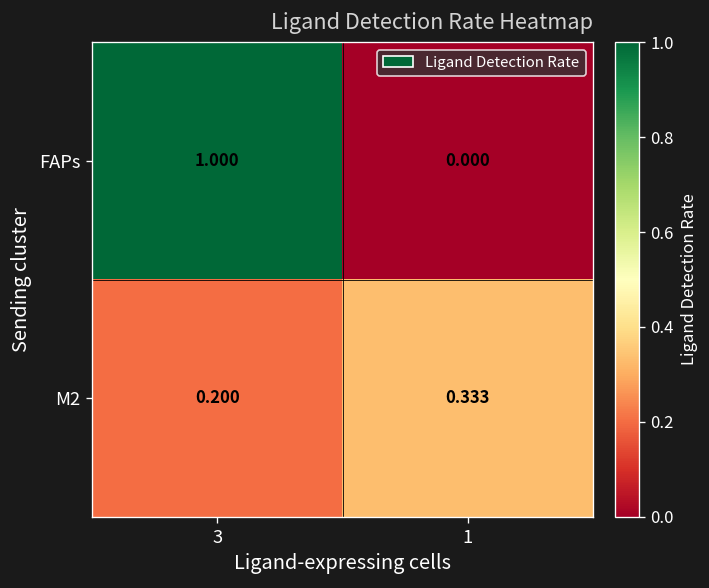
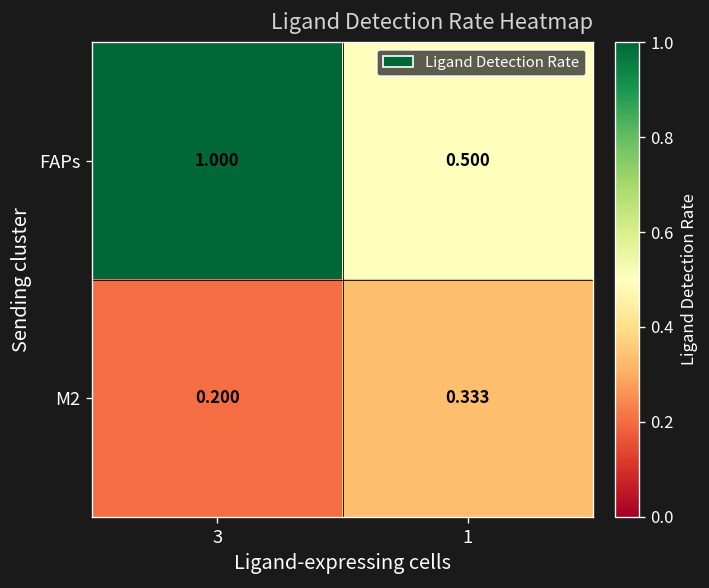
FAPs, 1: 0.000 -> 0.500
